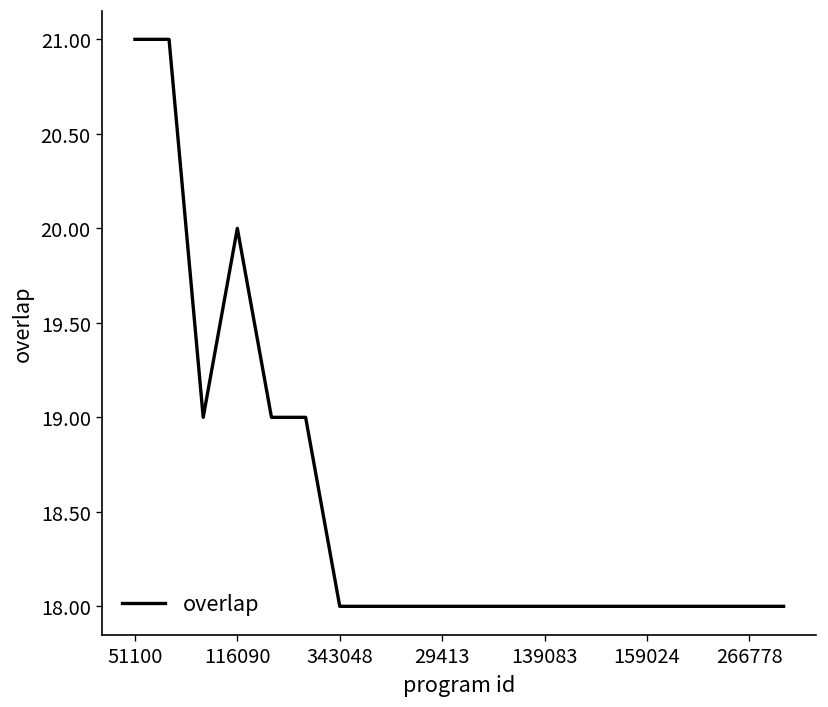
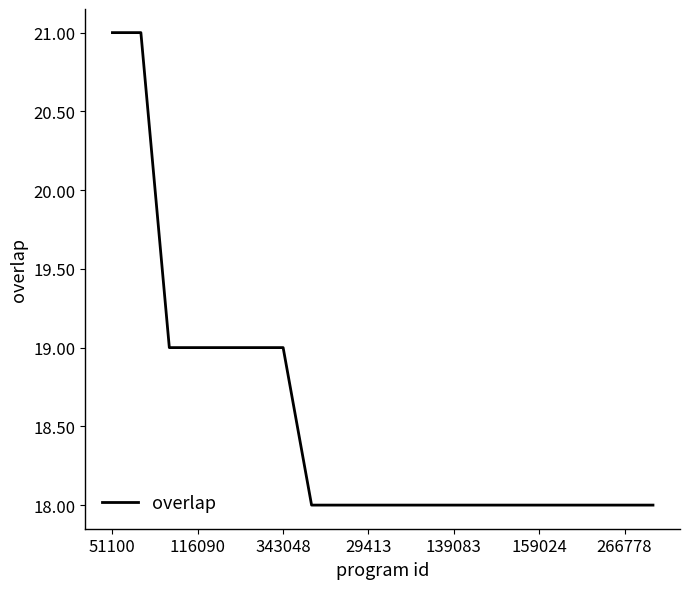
116090: 20 -> 19
343048: 18 -> 19
